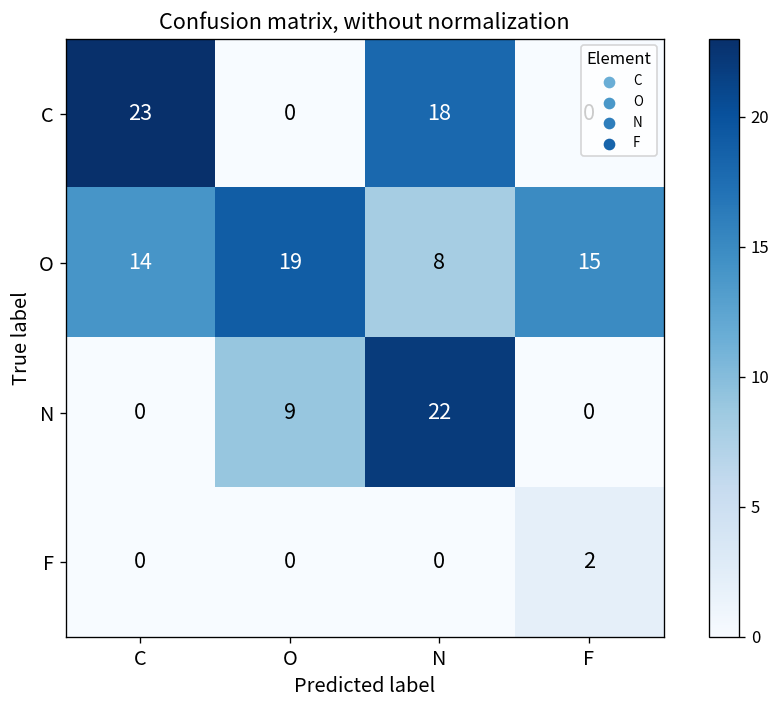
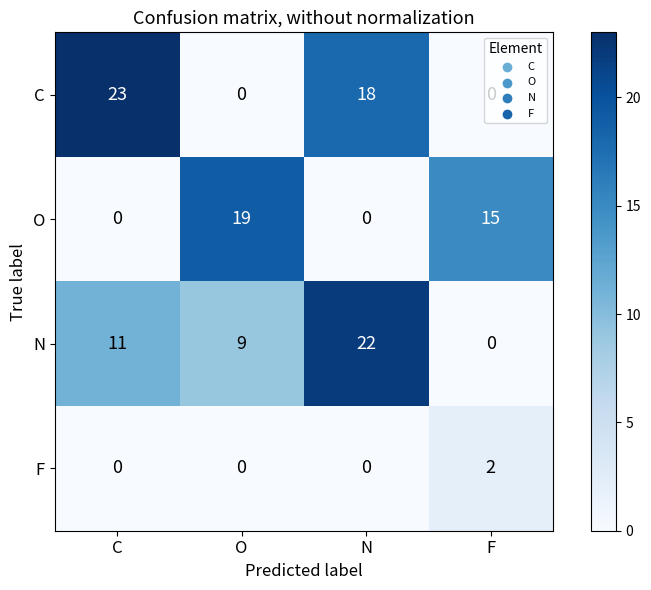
O, C: 14 -> 0
O, N: 8 -> 0
N, C: 0 -> 11
